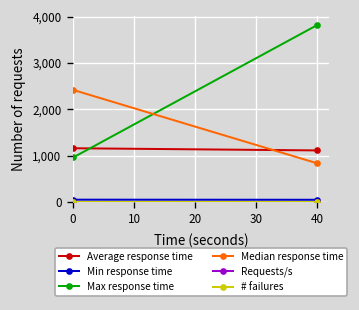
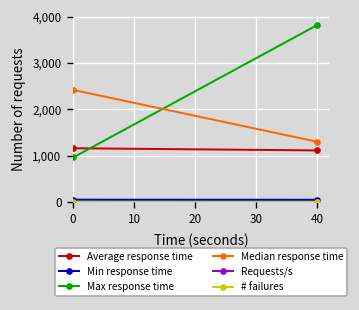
Median response time, 40: 800 -> 1,300
